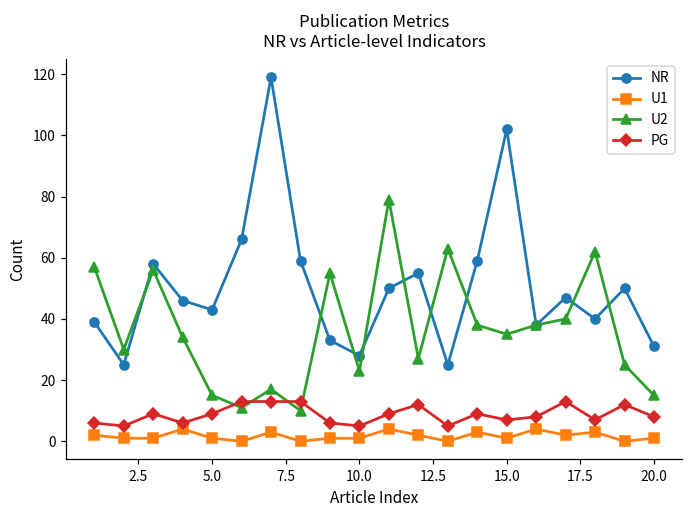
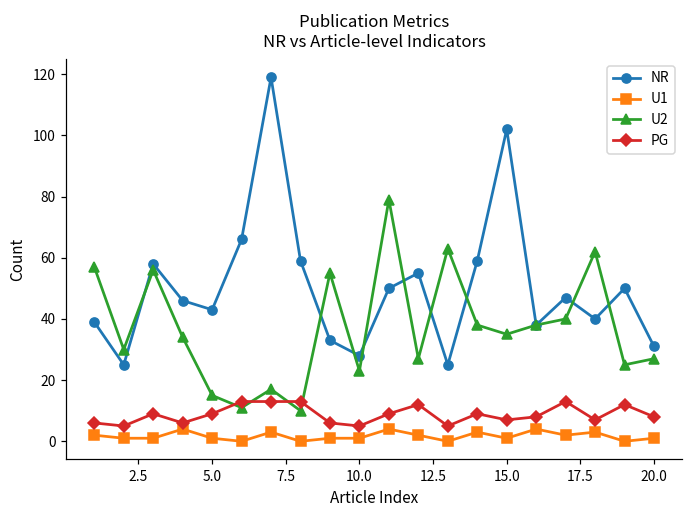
U2, 20.0: 15 -> 27
